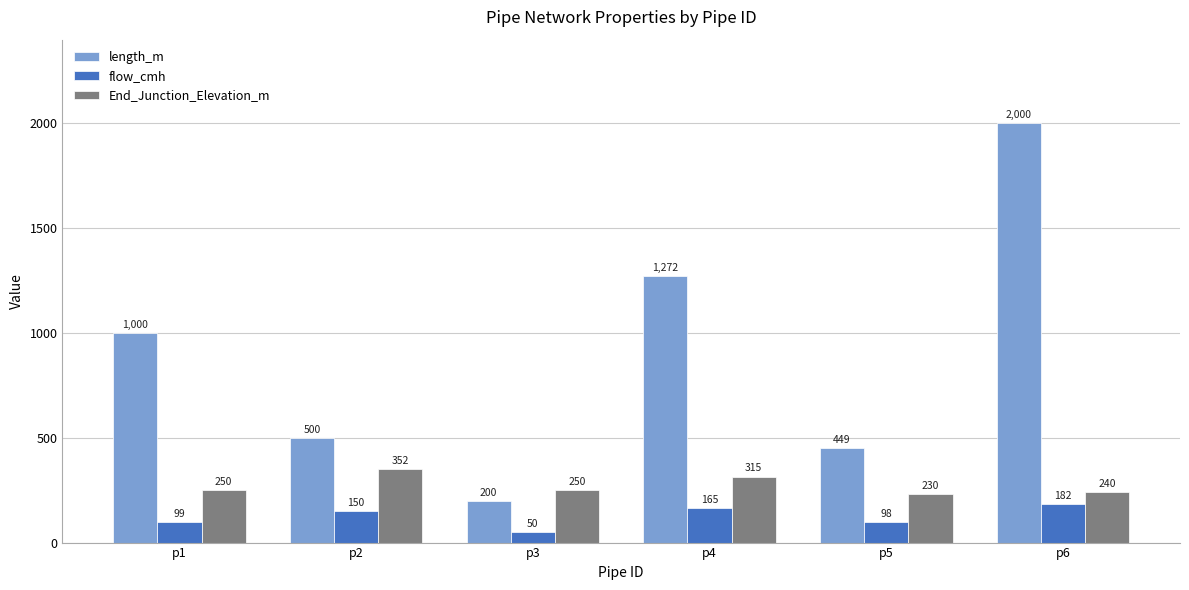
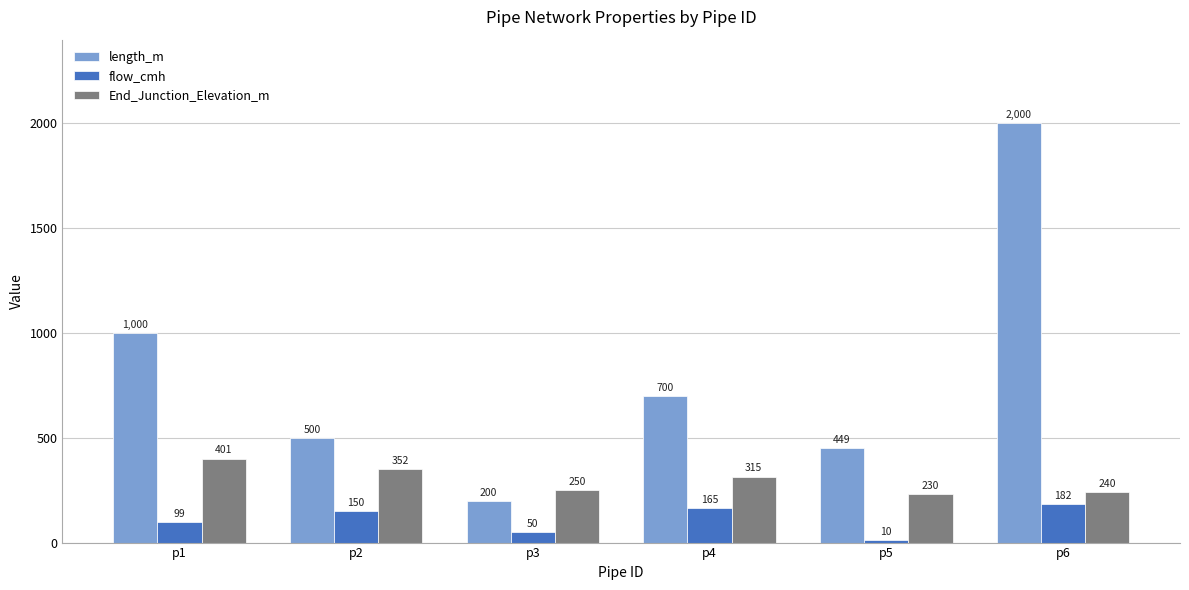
End_Junction_Elevation_m, p1: 250 -> 401
length_m, p4: 1,272 -> 700
flow_cmh, p5: 98 -> 10
